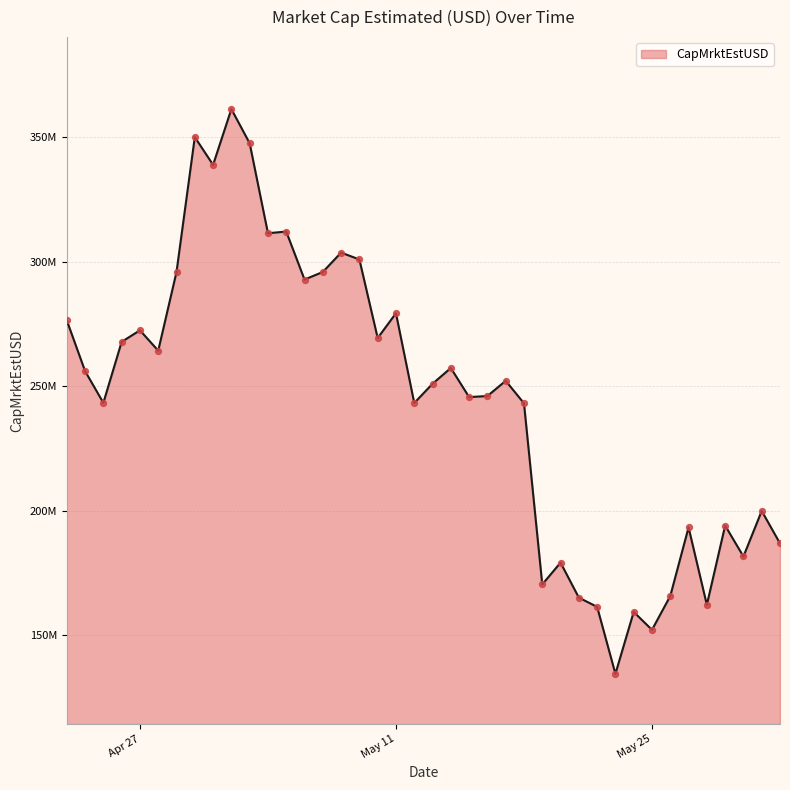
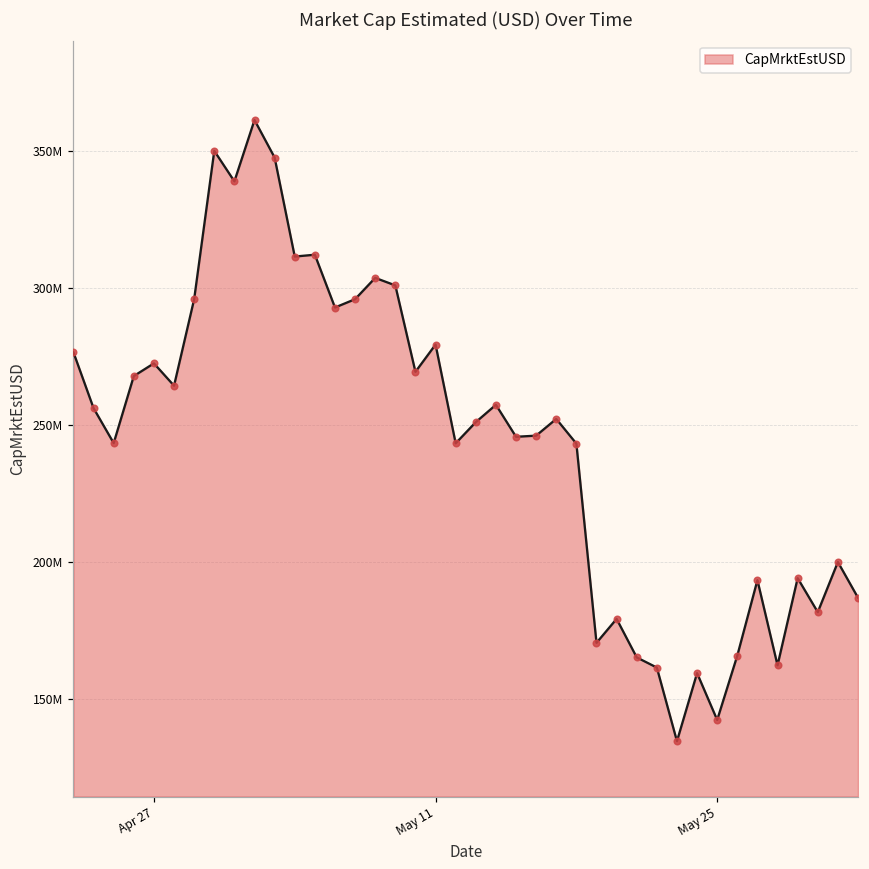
May 25: 152000000 -> 142000000
